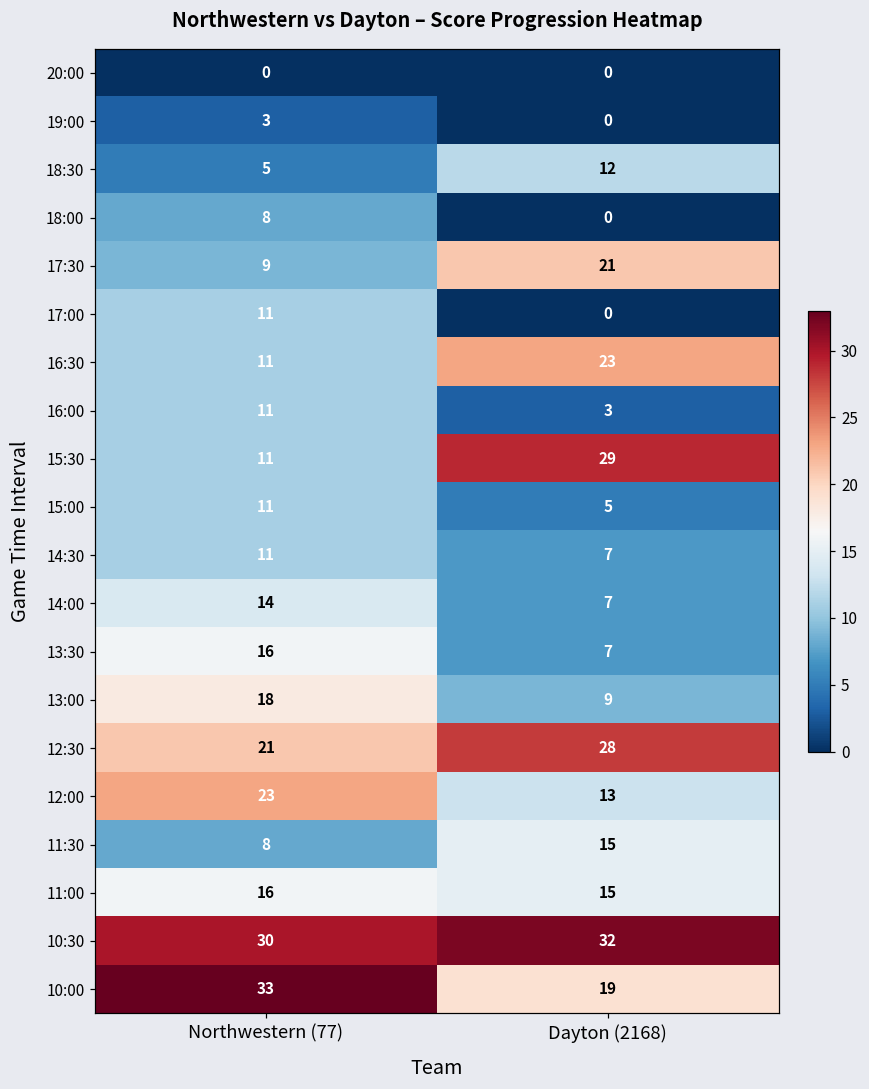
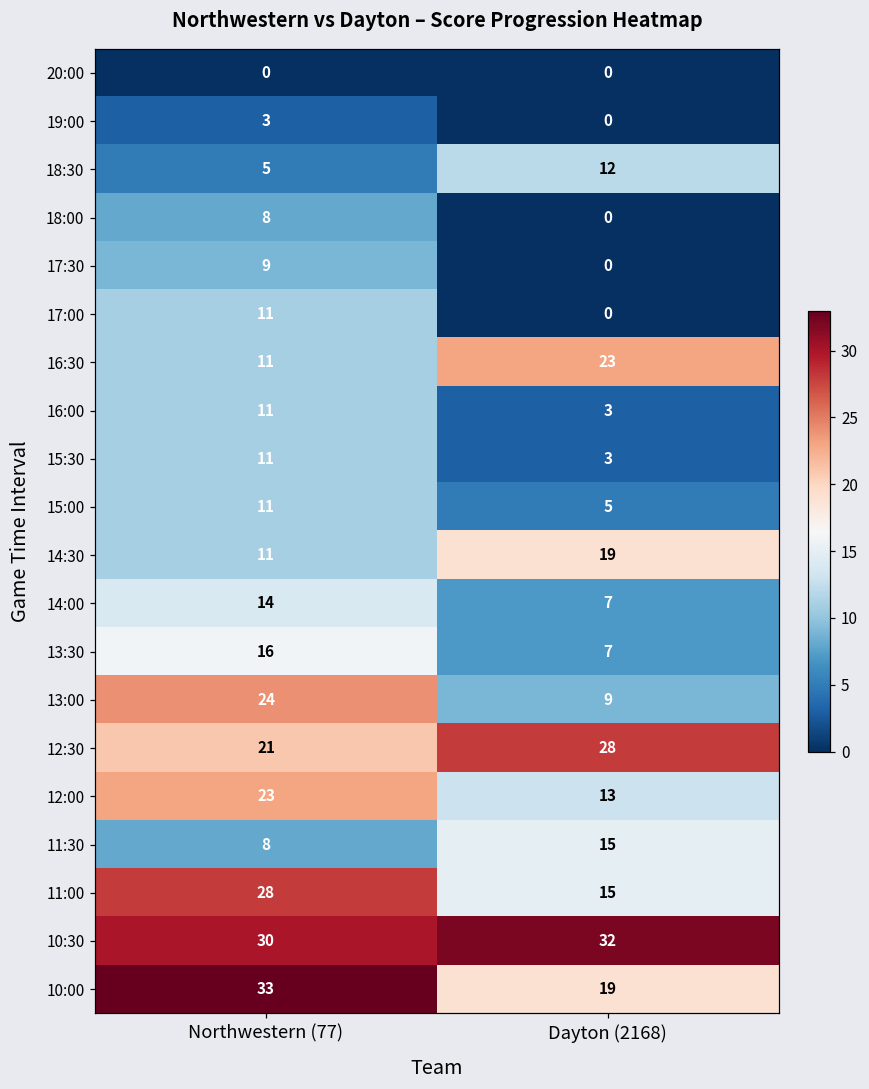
17:30, Dayton (2168): 21 -> 0
15:30, Dayton (2168): 29 -> 3
14:30, Dayton (2168): 7 -> 19
13:00, Northwestern (77): 18 -> 24
11:00, Northwestern (77): 16 -> 28
